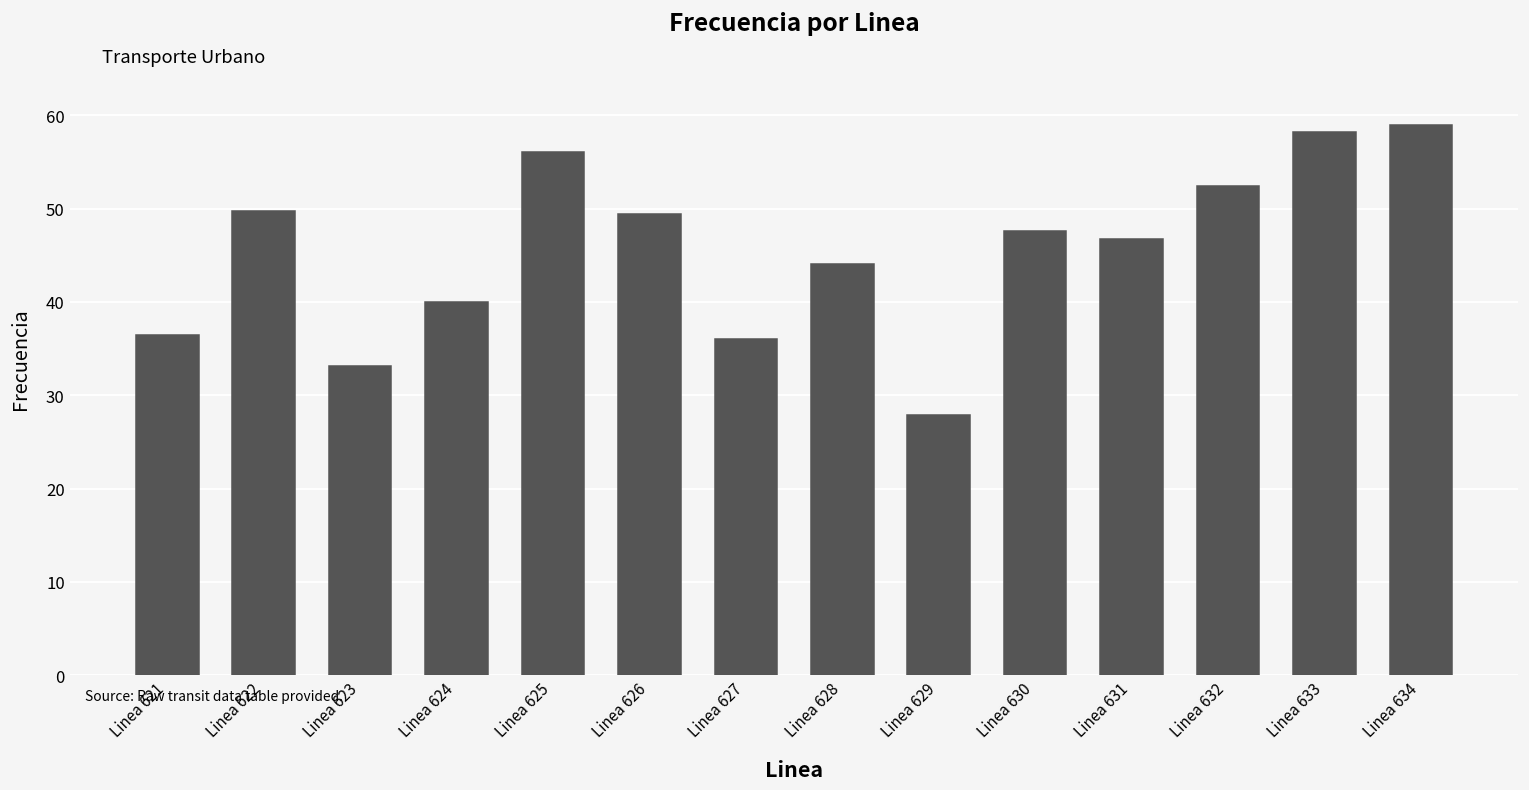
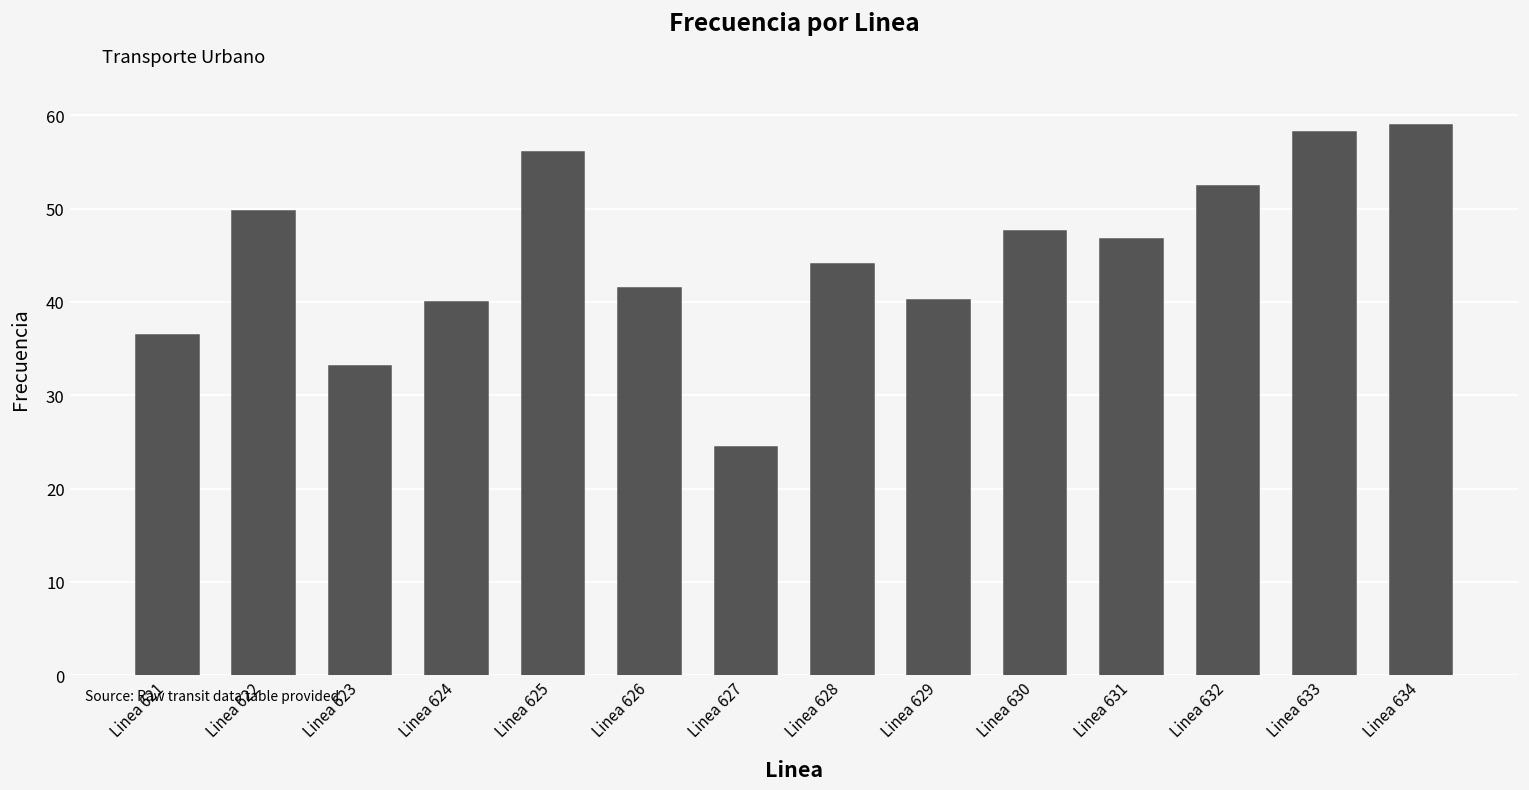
Linea 626: 49 -> 42
Linea 627: 36 -> 24
Linea 629: 28 -> 40
